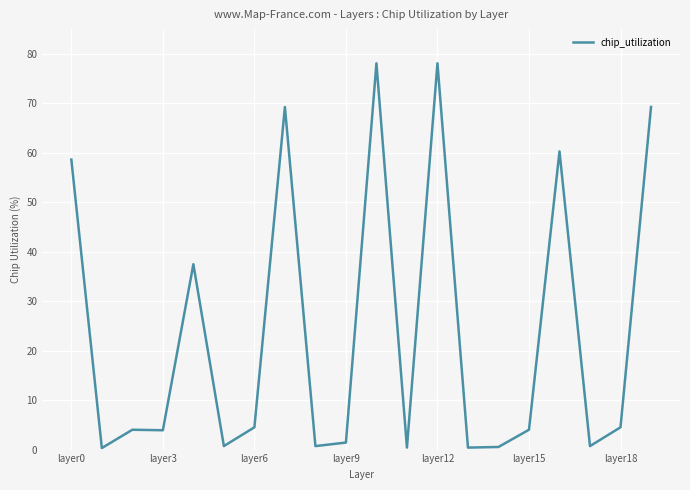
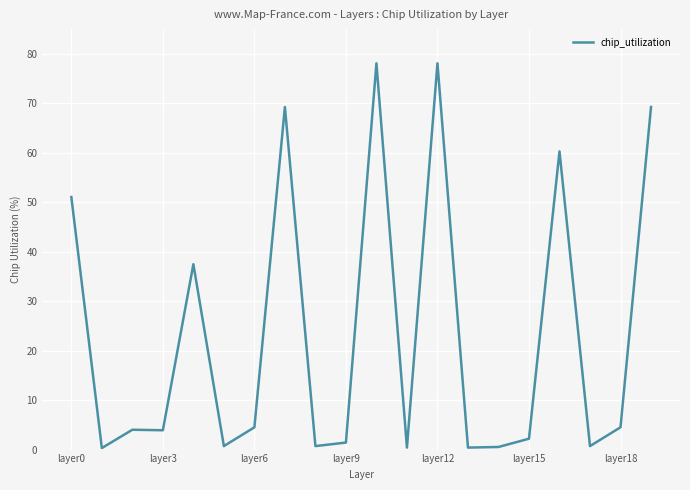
layer0: 59 -> 51
layer15: 4 -> 2
